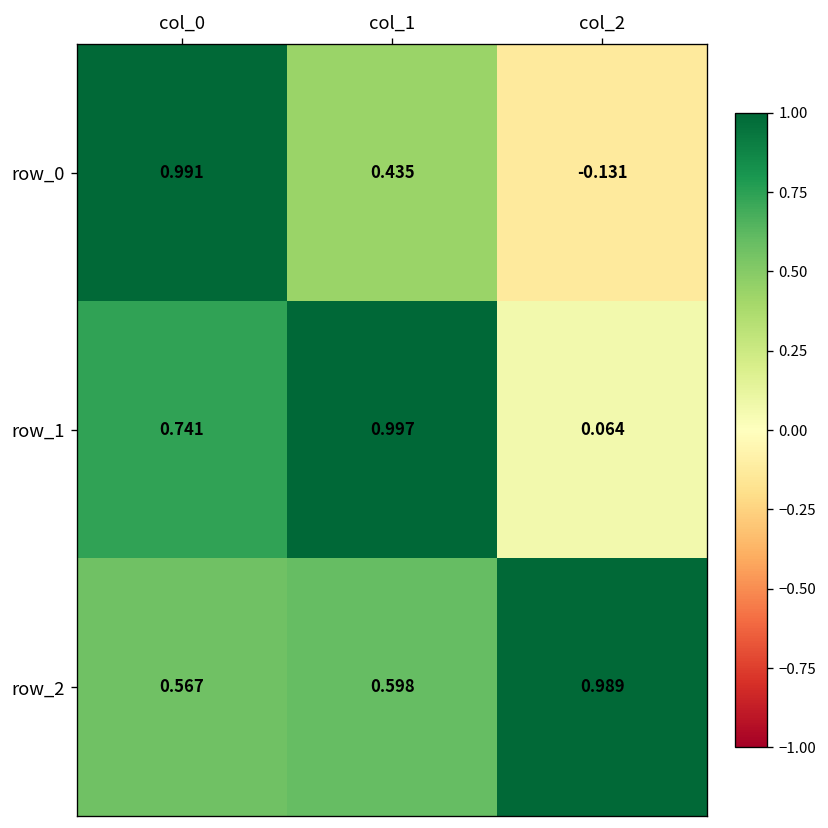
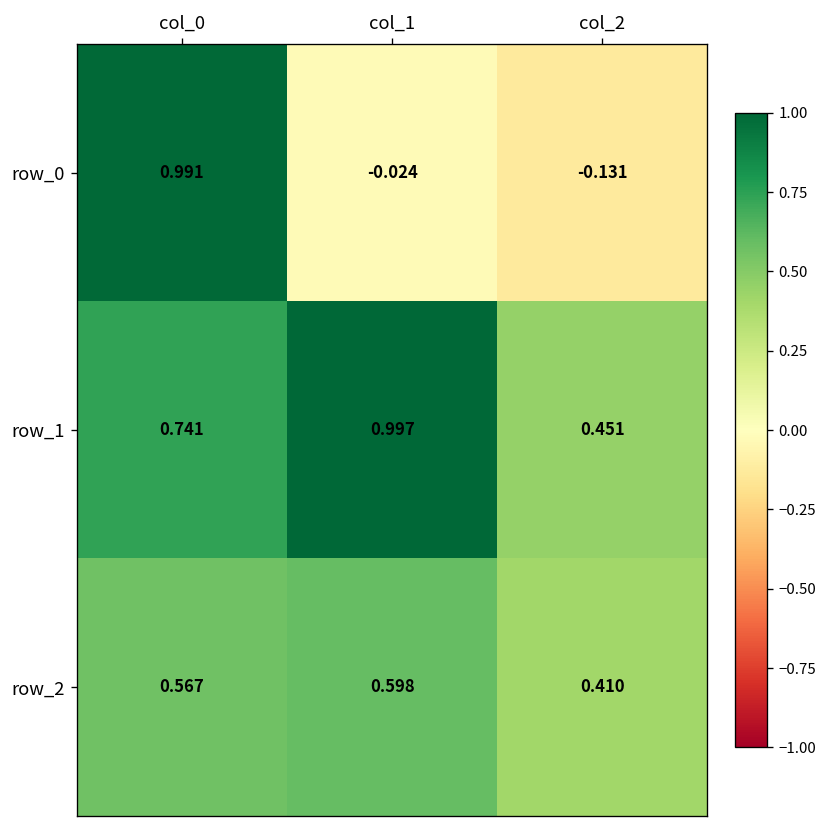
row_0, col_1: 0.435 -> -0.024
row_1, col_2: 0.064 -> 0.451
row_2, col_2: 0.989 -> 0.410
